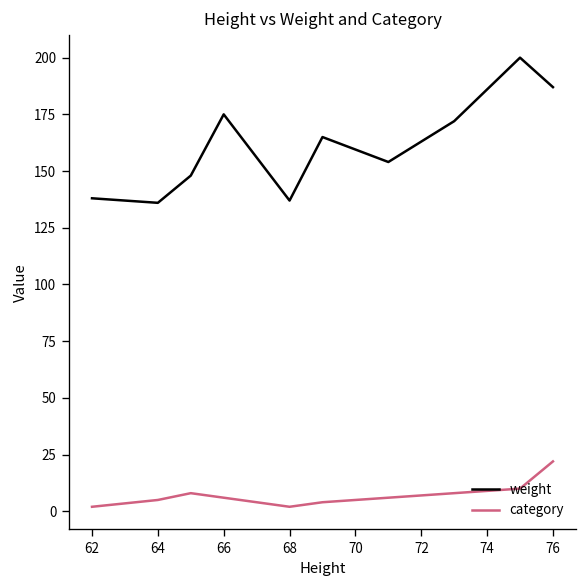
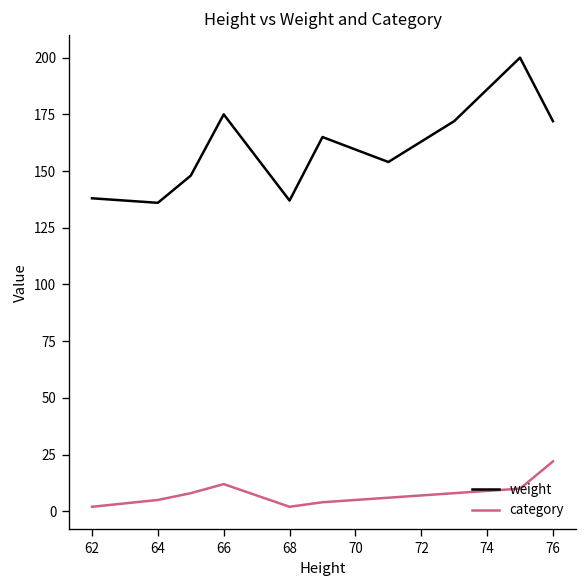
category, 66: 6 -> 12
weight, 76: 187 -> 172
